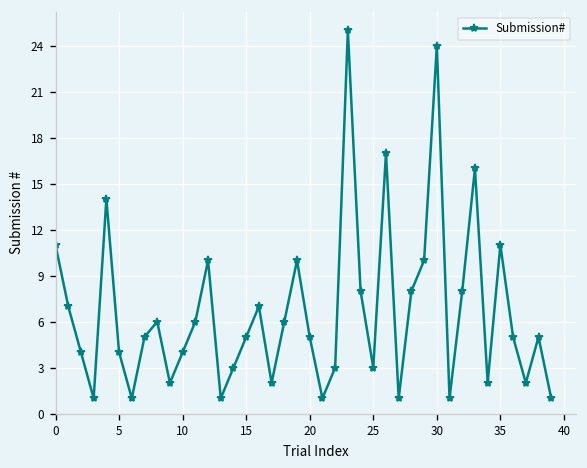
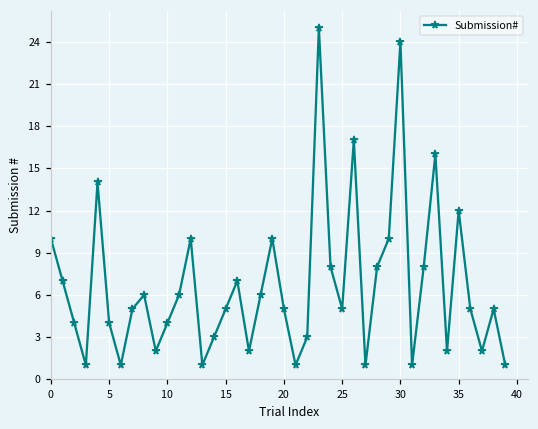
0: 11 -> 10
25: 3 -> 5
35: 11 -> 12
